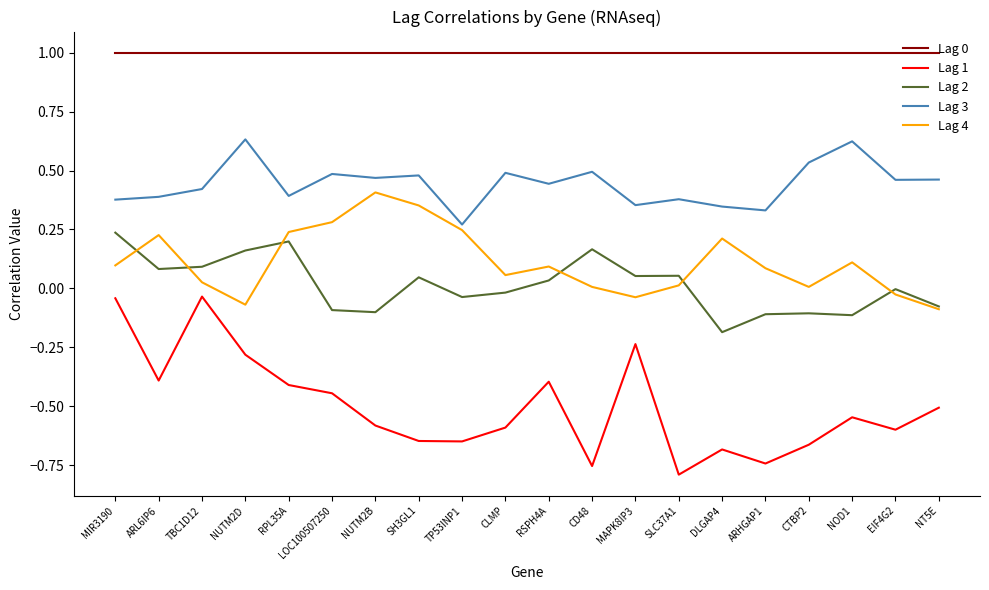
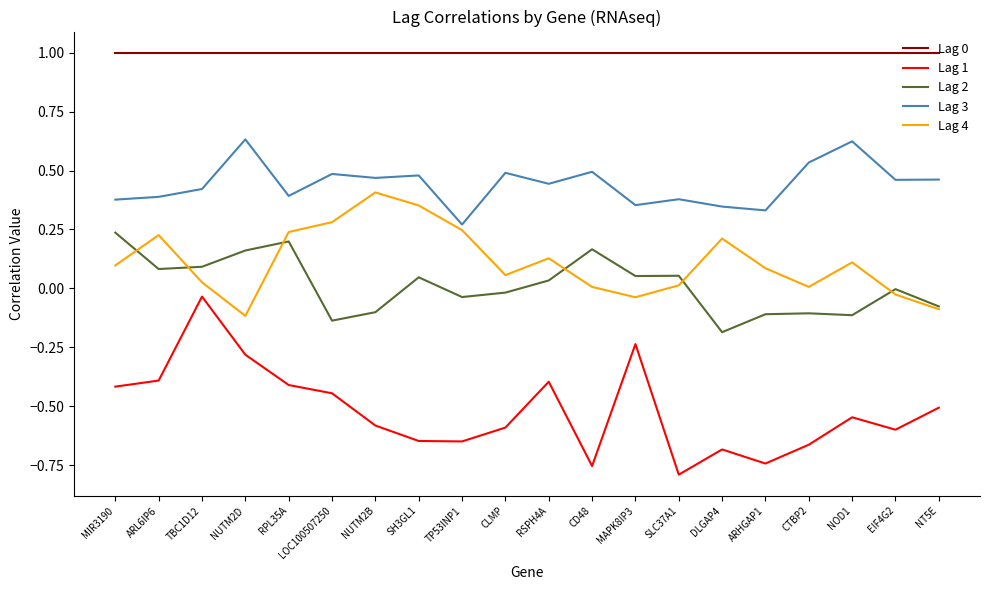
Lag 1, MIR3190: -0.04 -> -0.42
Lag 4, NUTM2D: -0.07 -> -0.12
Lag 2, LOC100507250: -0.09 -> -0.14
Lag 4, RSPH4A: 0.09 -> 0.13
